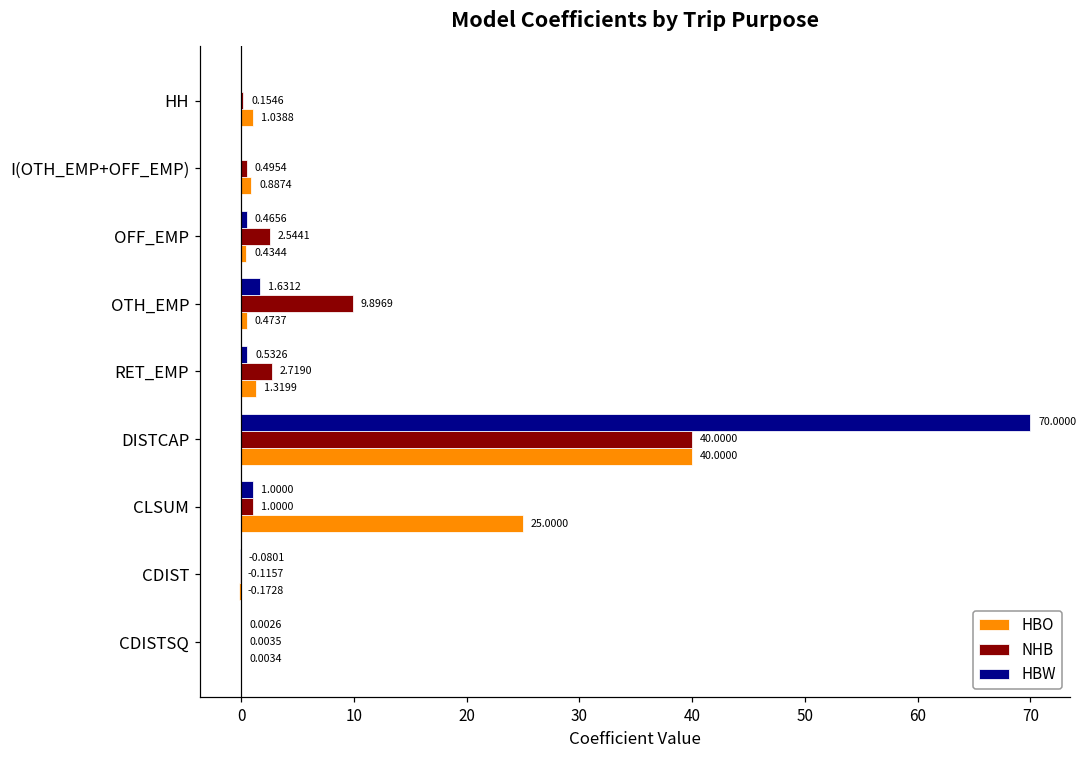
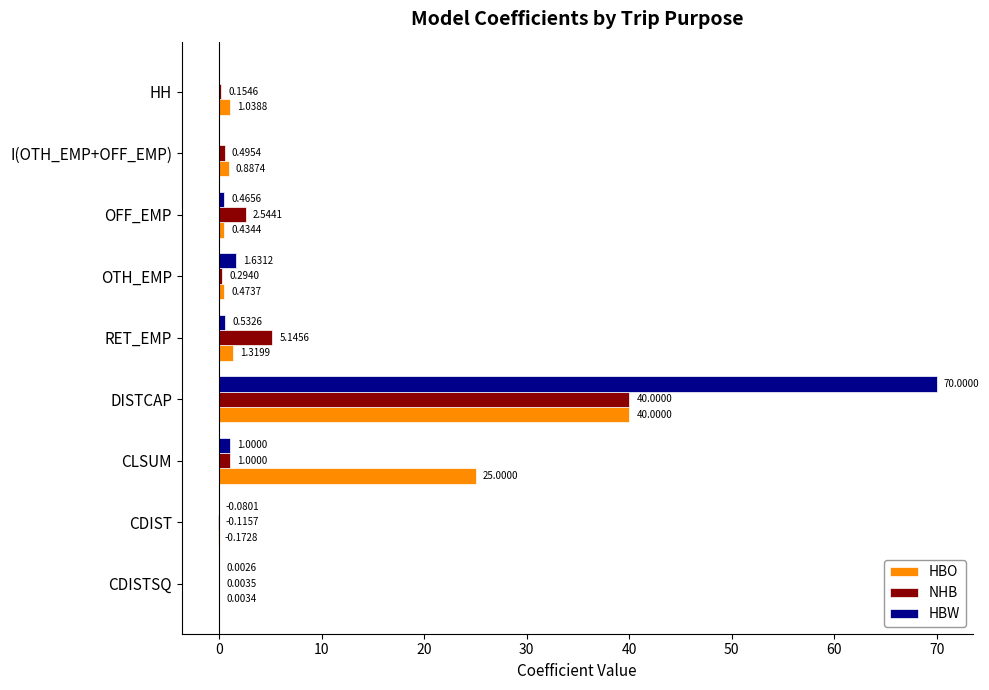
NHB, OTH_EMP: 9.8969 -> 0.2940
NHB, RET_EMP: 2.7190 -> 5.1456
